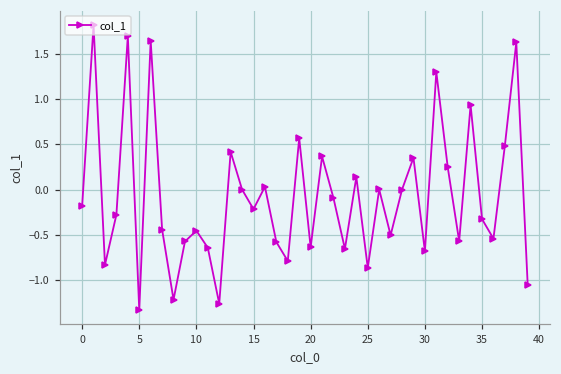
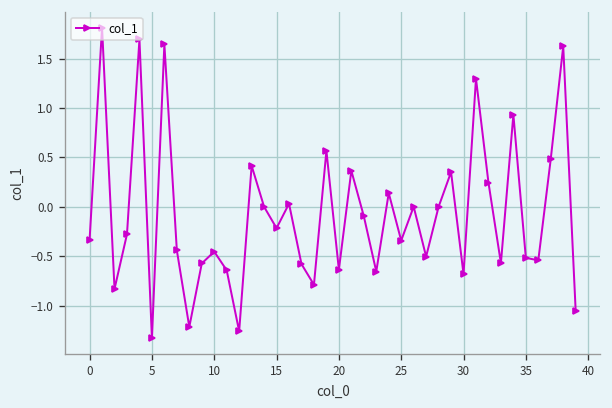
0: -0.2 -> -0.3
25: -0.9 -> -0.3
35: -0.3 -> -0.5
